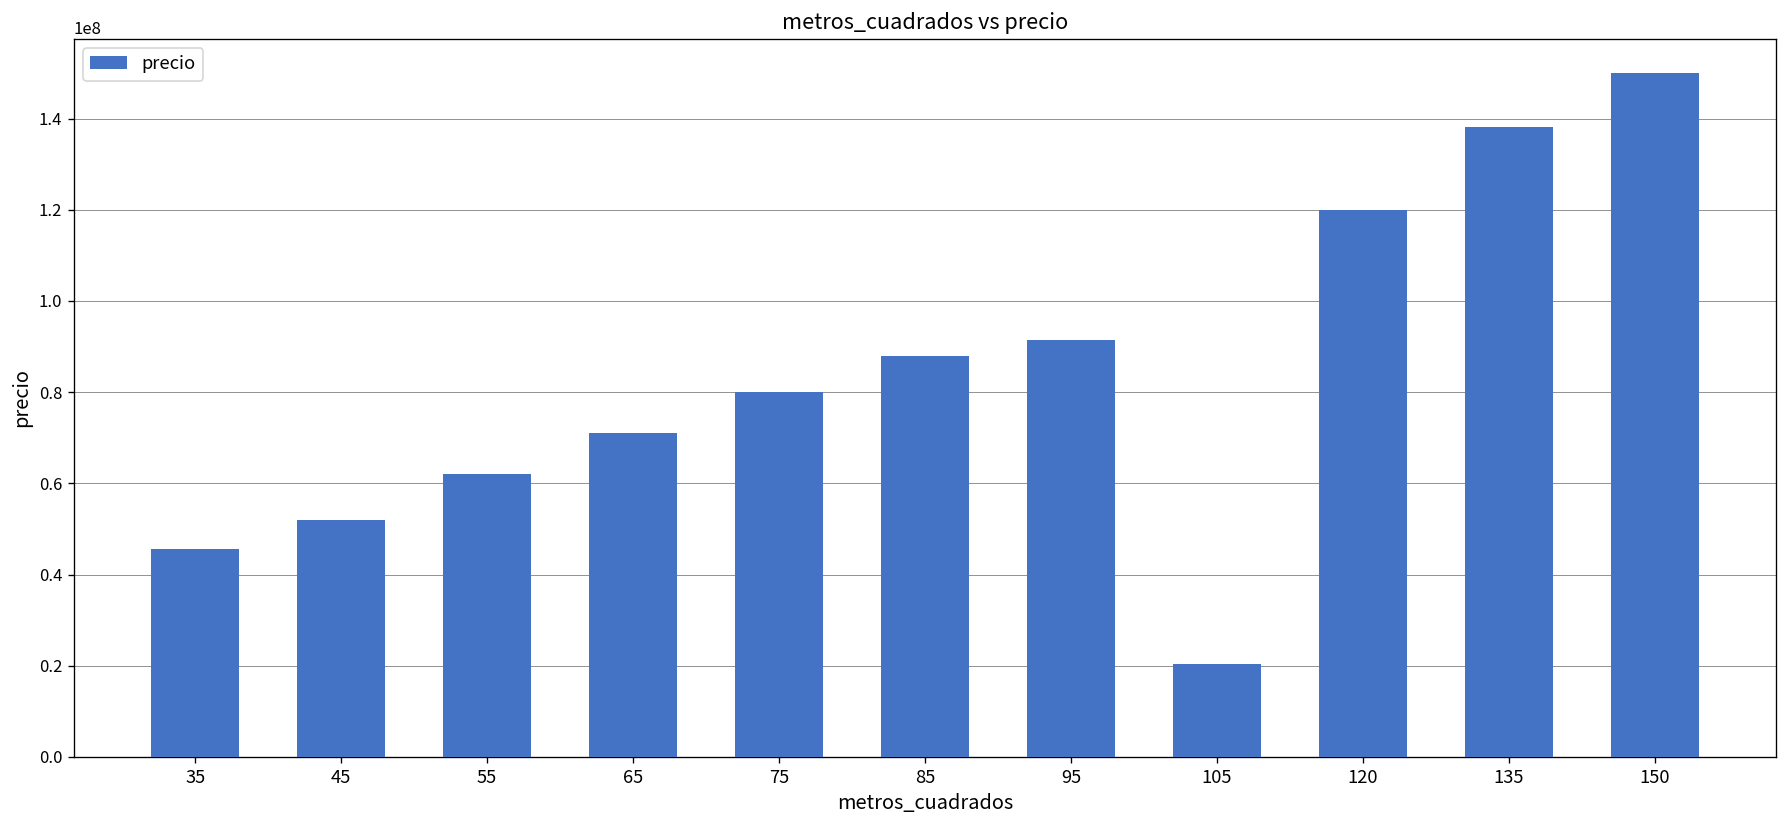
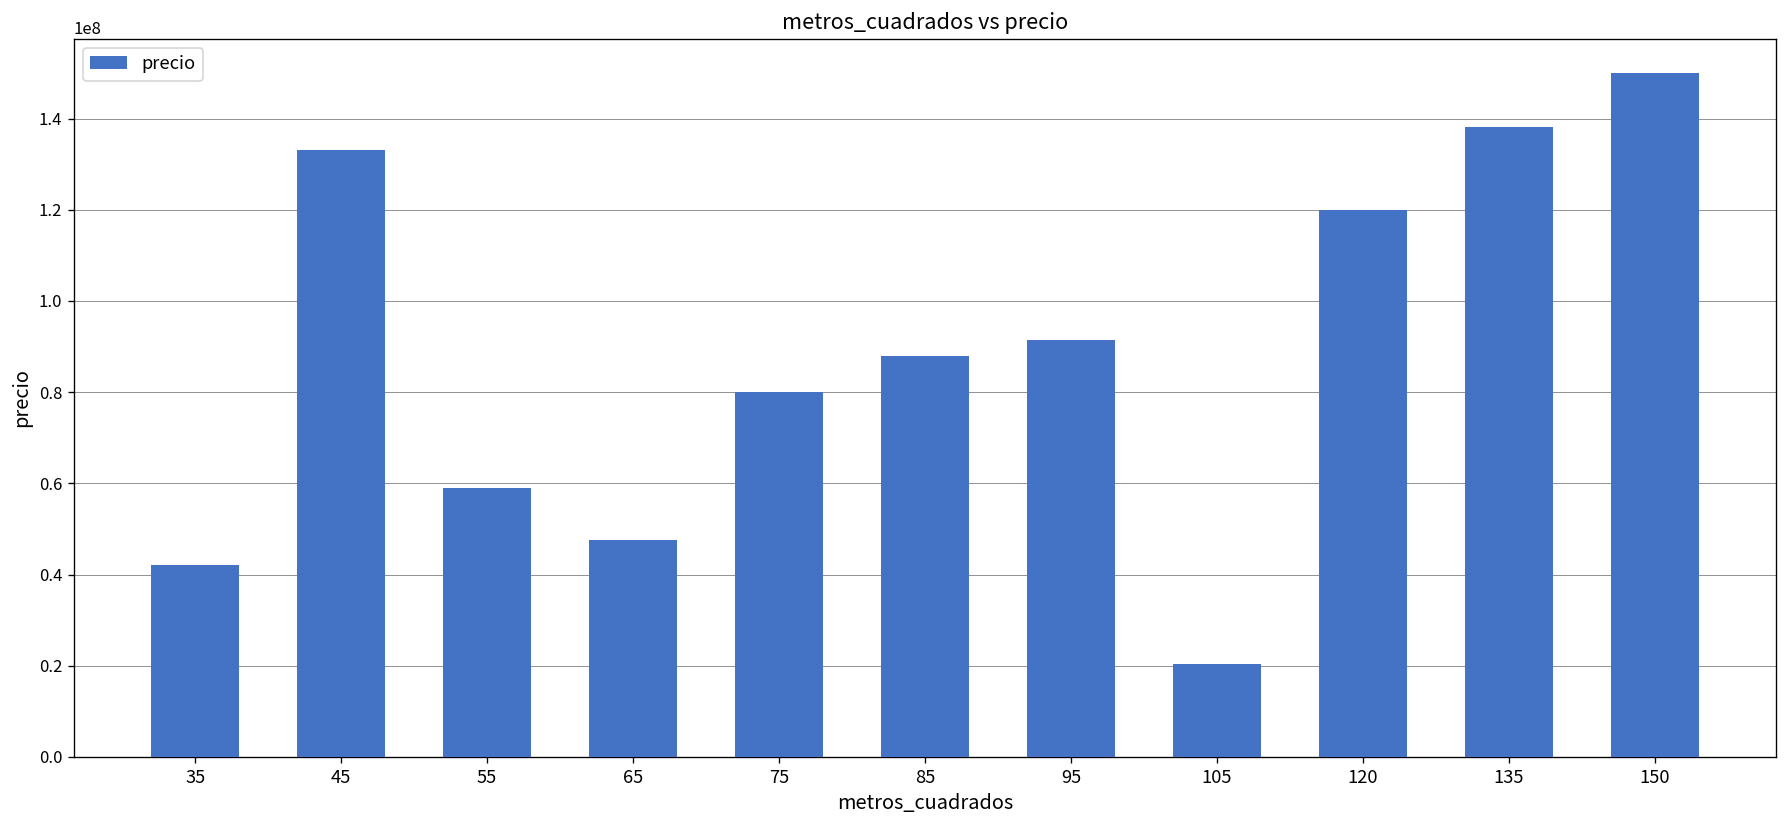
35: 46000000 -> 42000000
45: 52000000 -> 133000000
55: 62000000 -> 59000000
65: 71000000 -> 48000000
